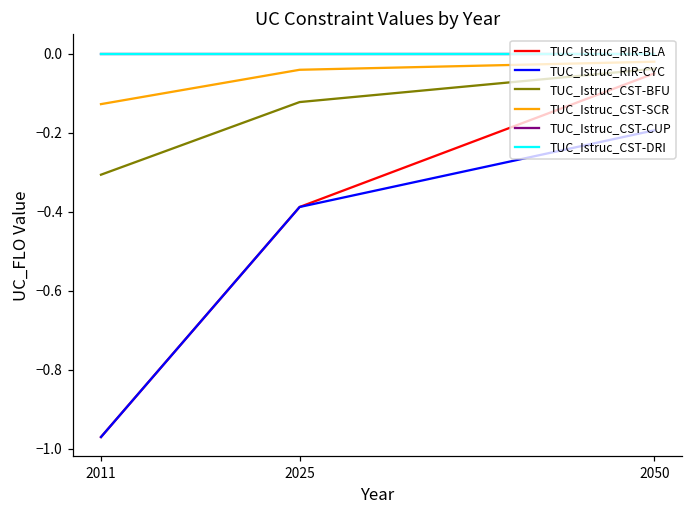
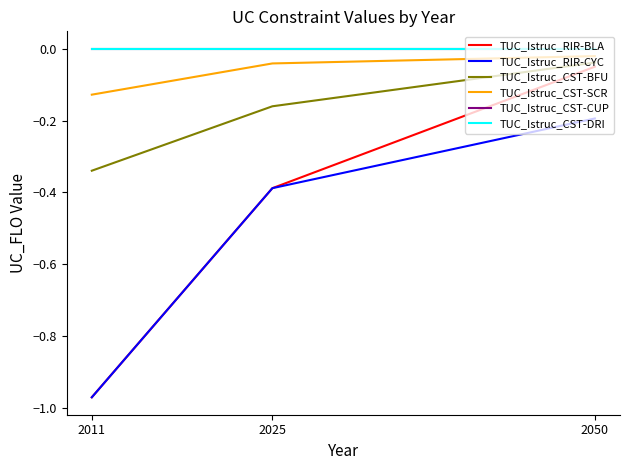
TUC_Istruc_CST-BFU, 2011: -0.31 -> -0.34
TUC_Istruc_CST-BFU, 2025: -0.12 -> -0.16
